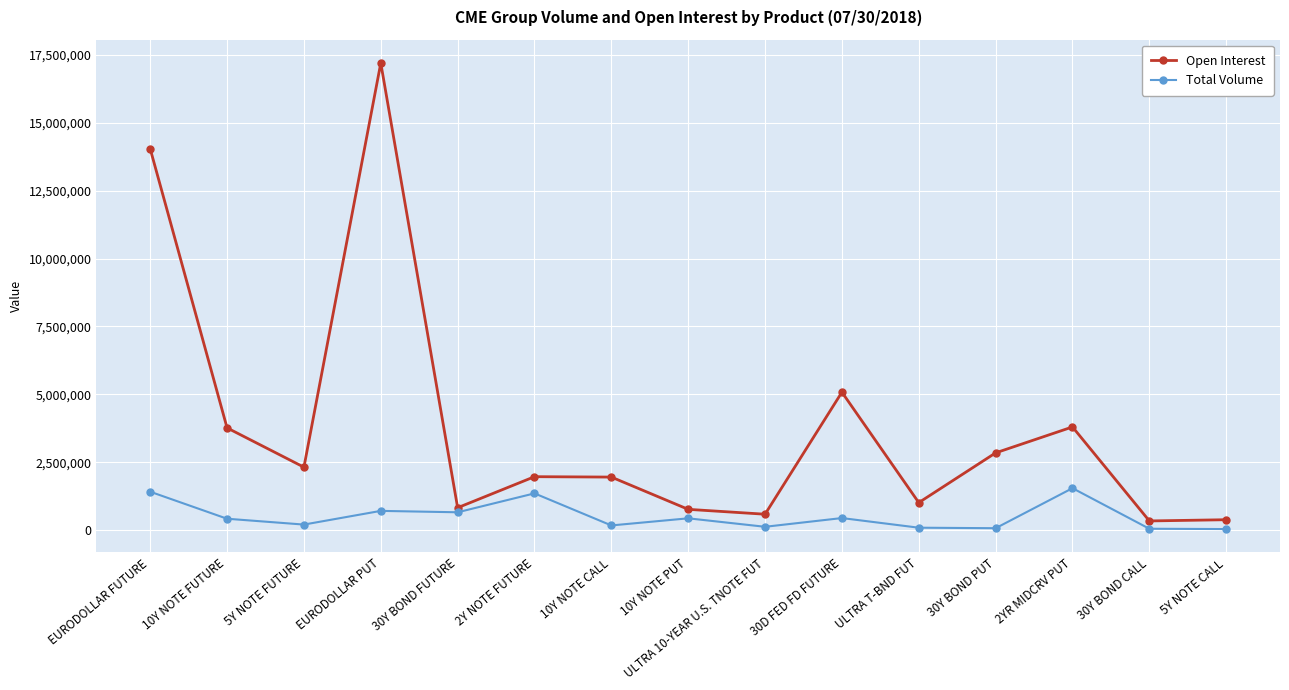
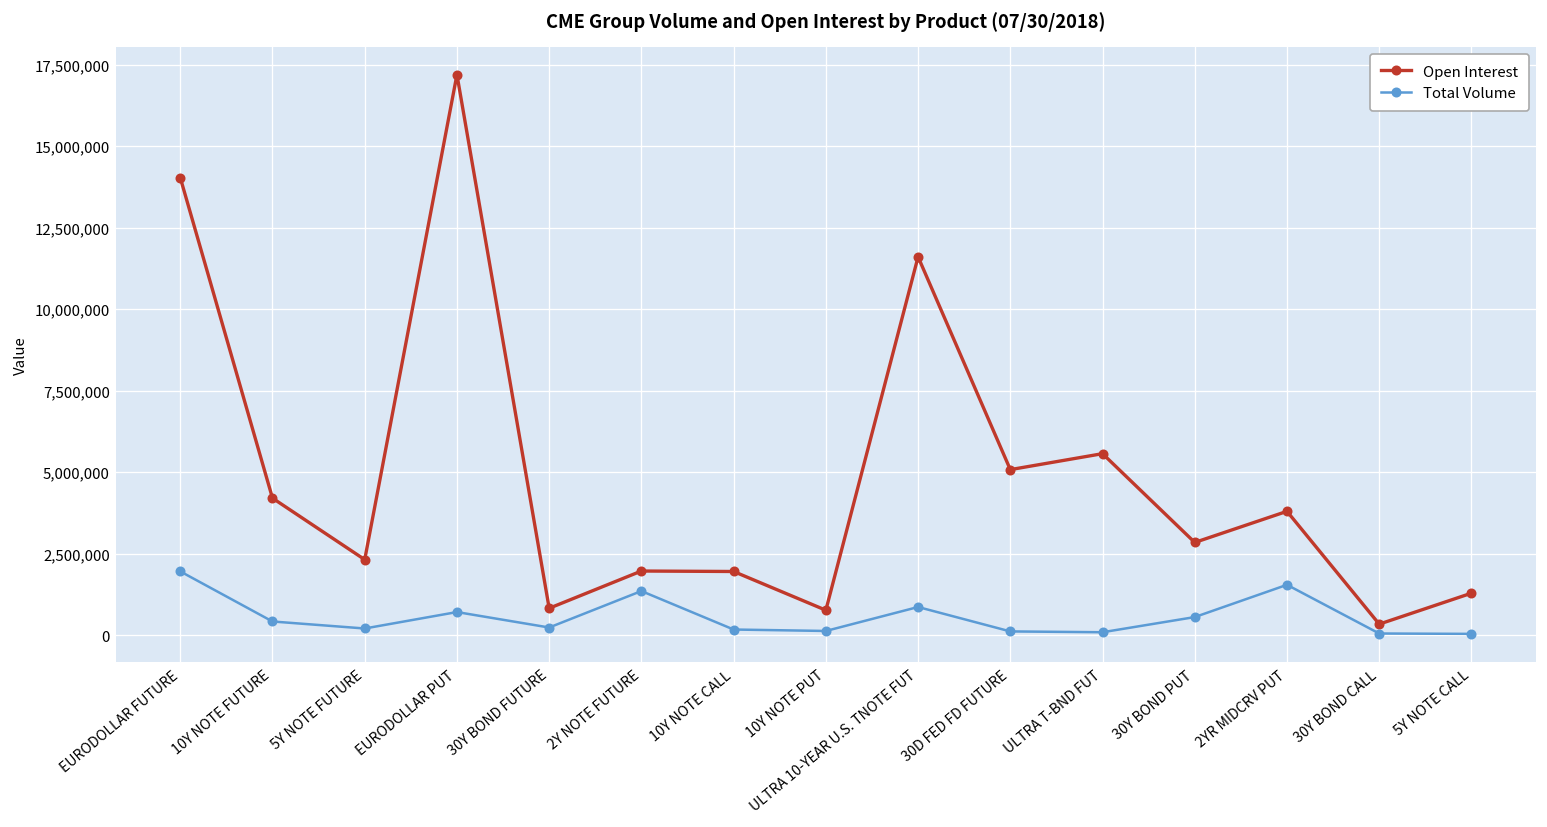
Total Volume, EURODOLLAR FUTURE: 1,400,000 -> 2,000,000
Open Interest, 10Y NOTE FUTURE: 3,800,000 -> 4,200,000
Total Volume, 30Y BOND FUTURE: 700,000 -> 200,000
Total Volume, 10Y NOTE PUT: 400,000 -> 100,000
Open Interest, ULTRA 10-YEAR U.S. TNOTE FUT: 600,000 -> 11,600,000
Total Volume, ULTRA 10-YEAR U.S. TNOTE FUT: 100,000 -> 900,000
Total Volume, 30D FED FD FUTURE: 400,000 -> 100,000
Open Interest, ULTRA T-BND FUT: 1,000,000 -> 5,600,000
Total Volume, 30Y BOND PUT: 100,000 -> 600,000
Open Interest, 5Y NOTE CALL: 400,000 -> 1,300,000
